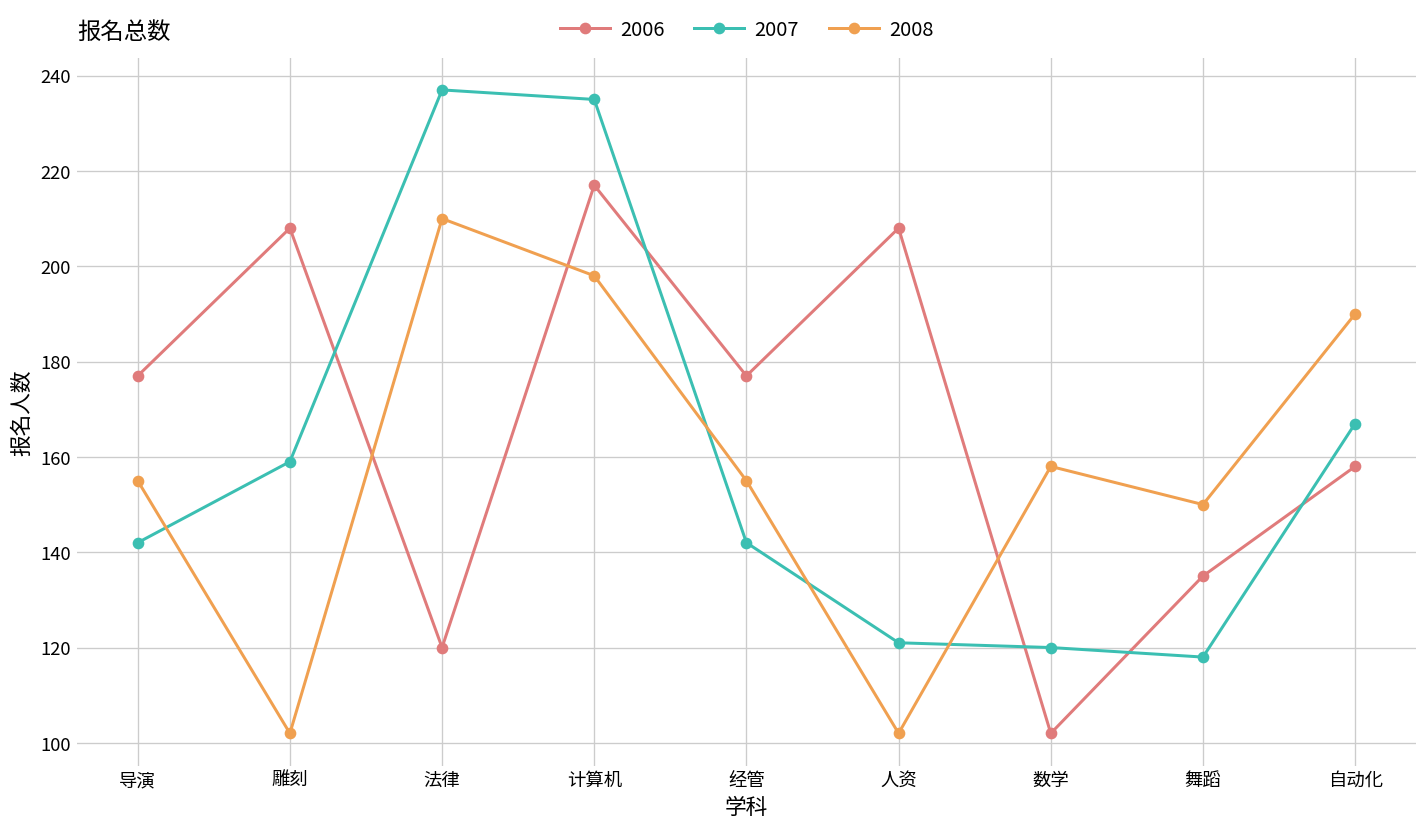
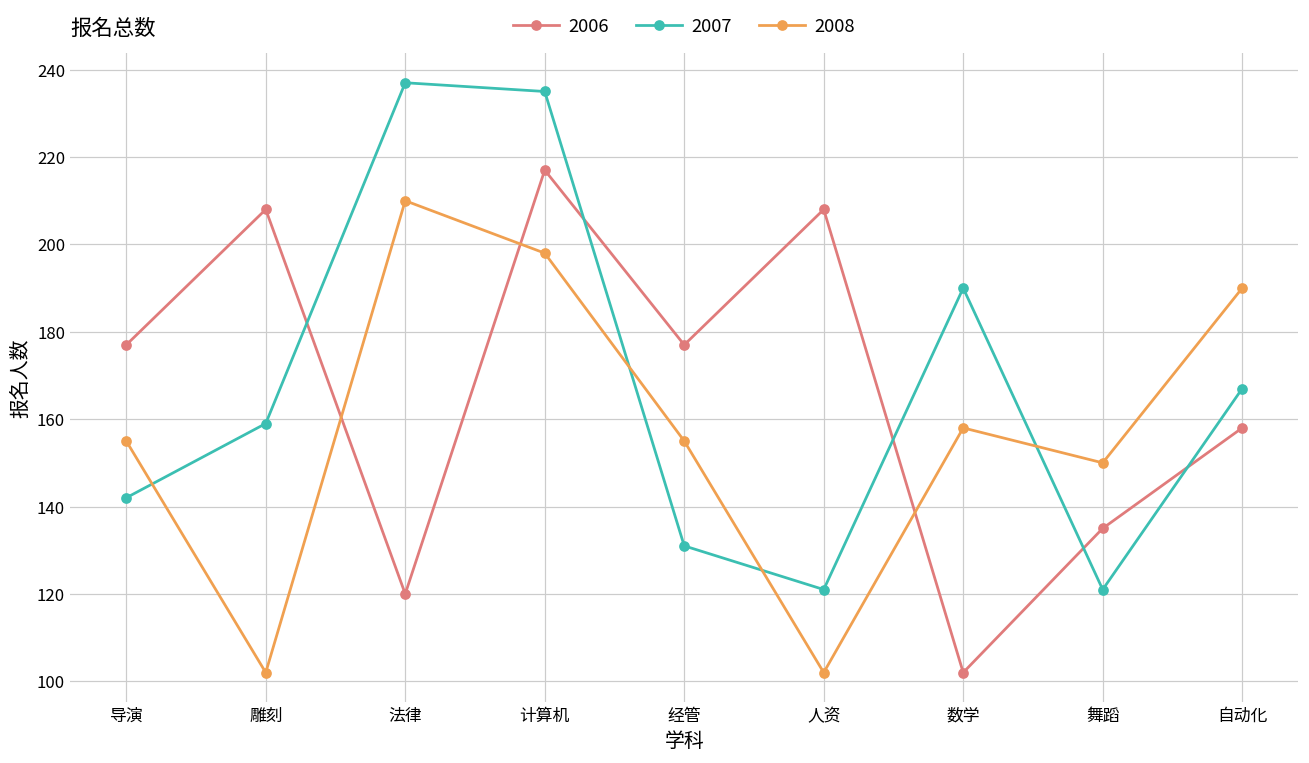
2007, 经管: 142 -> 131
2007, 数学: 120 -> 190
2007, 舞蹈: 118 -> 121
